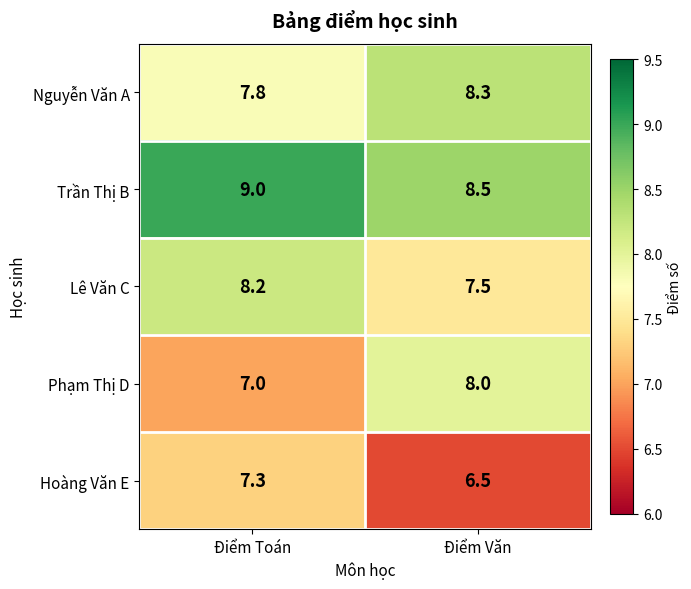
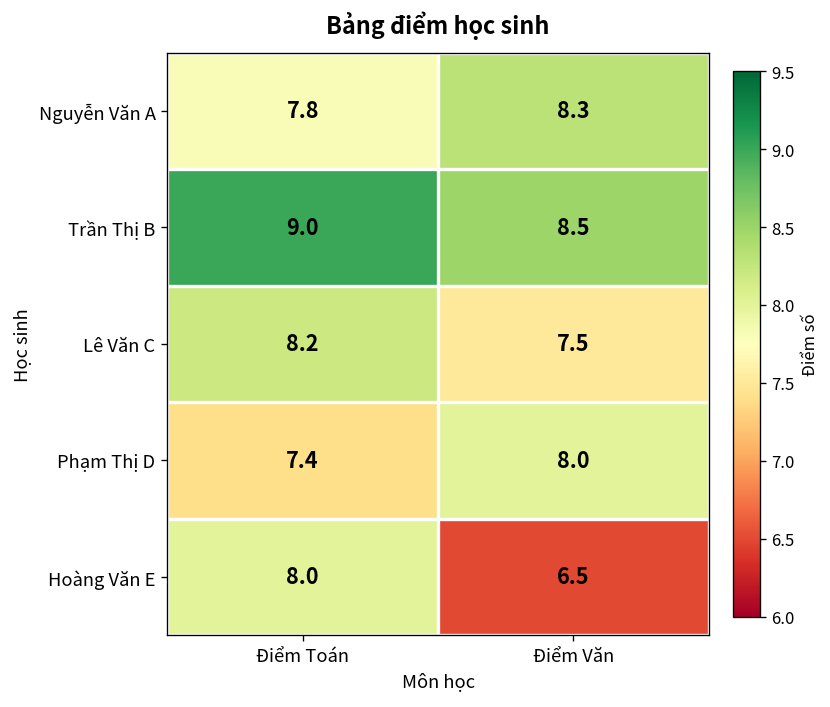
Phạm Thị D, Điểm Toán: 7.0 -> 7.4
Hoàng Văn E, Điểm Toán: 7.3 -> 8.0
